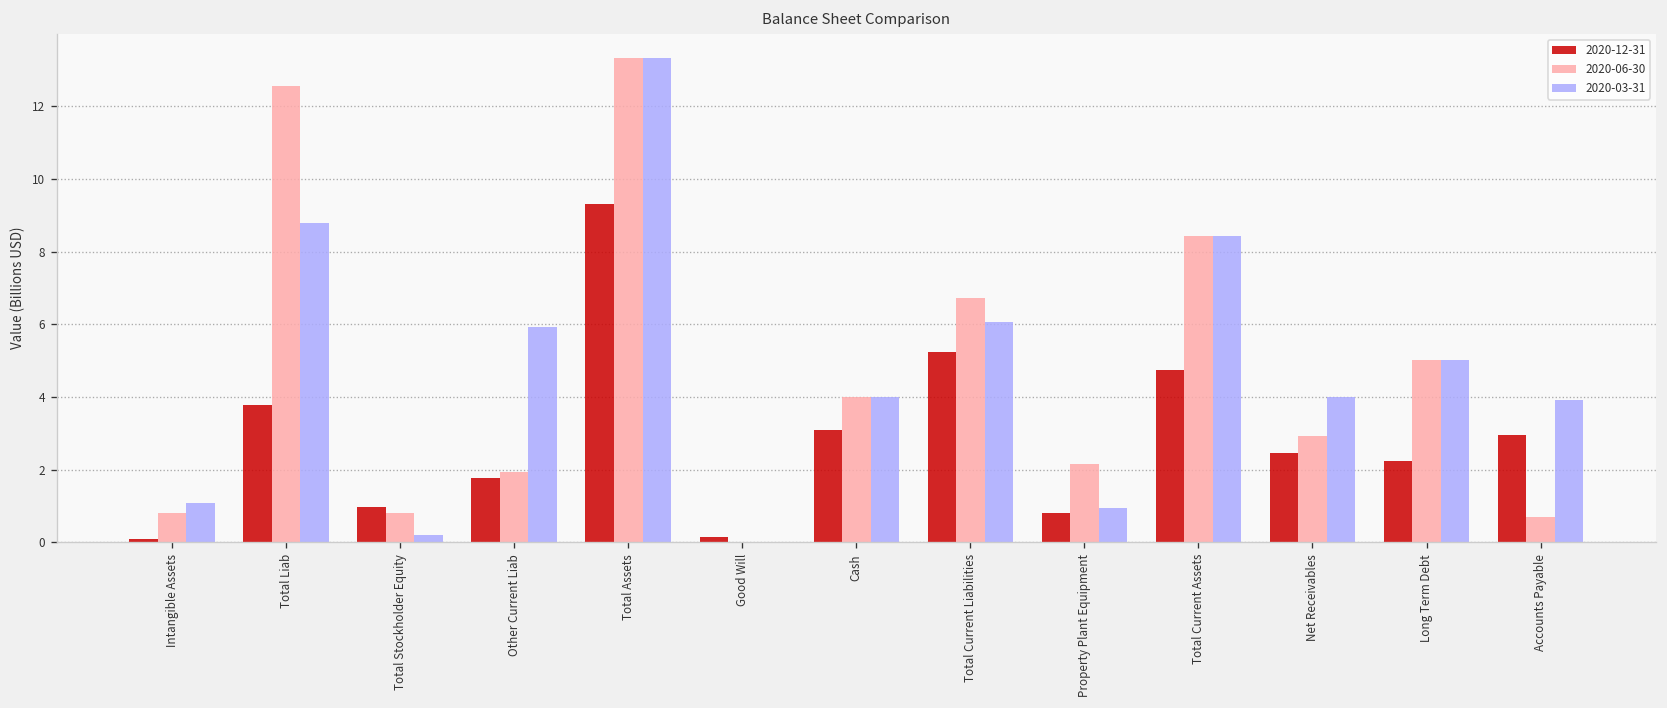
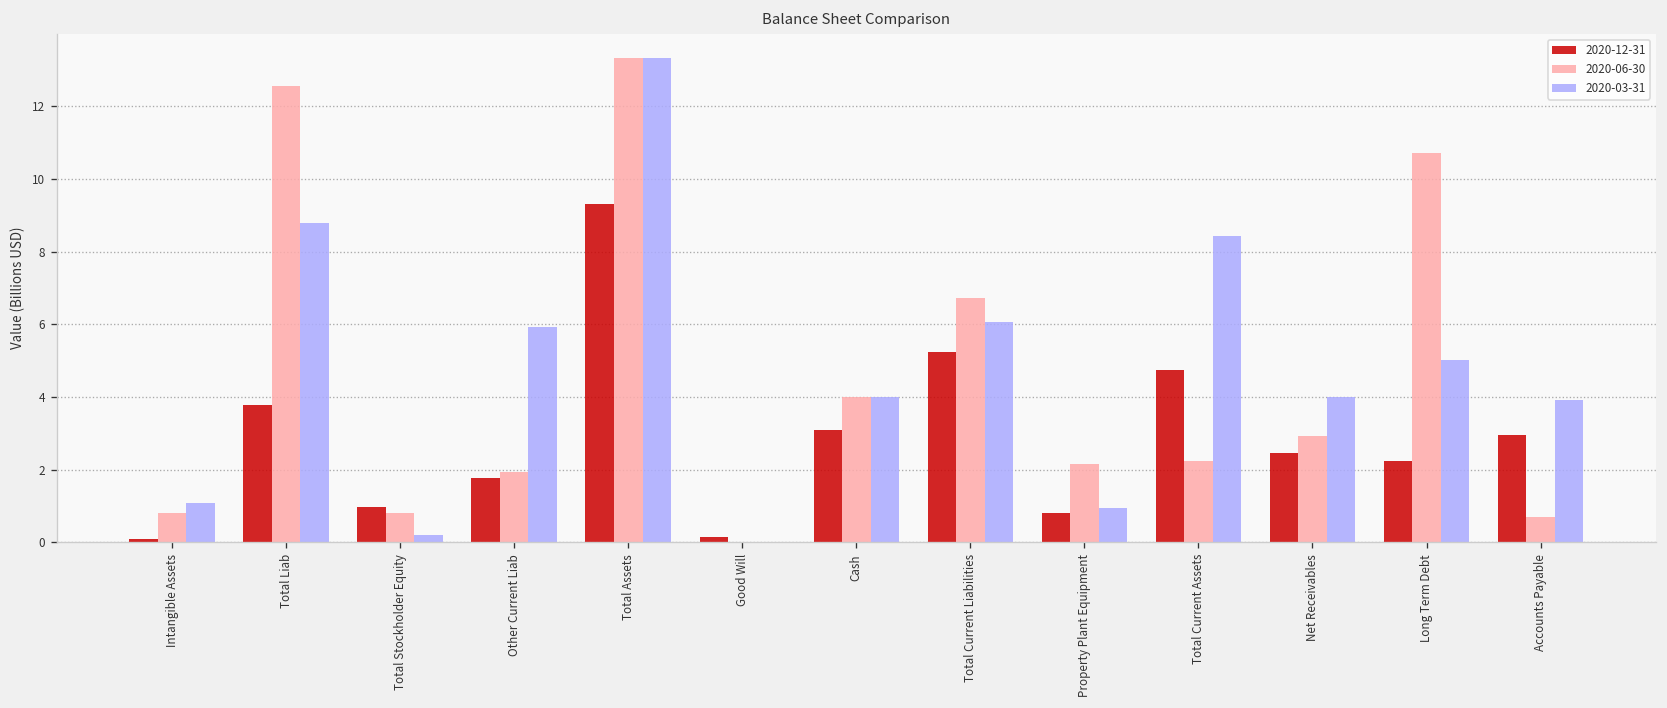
2020-06-30, Total Current Assets: 8.4 -> 2.3
2020-06-30, Long Term Debt: 5.0 -> 10.7
